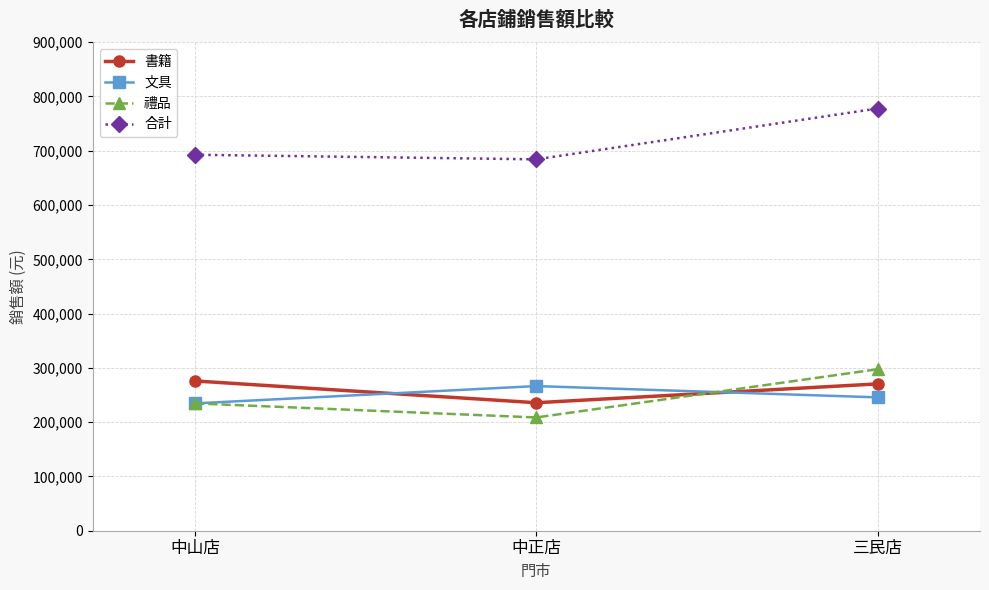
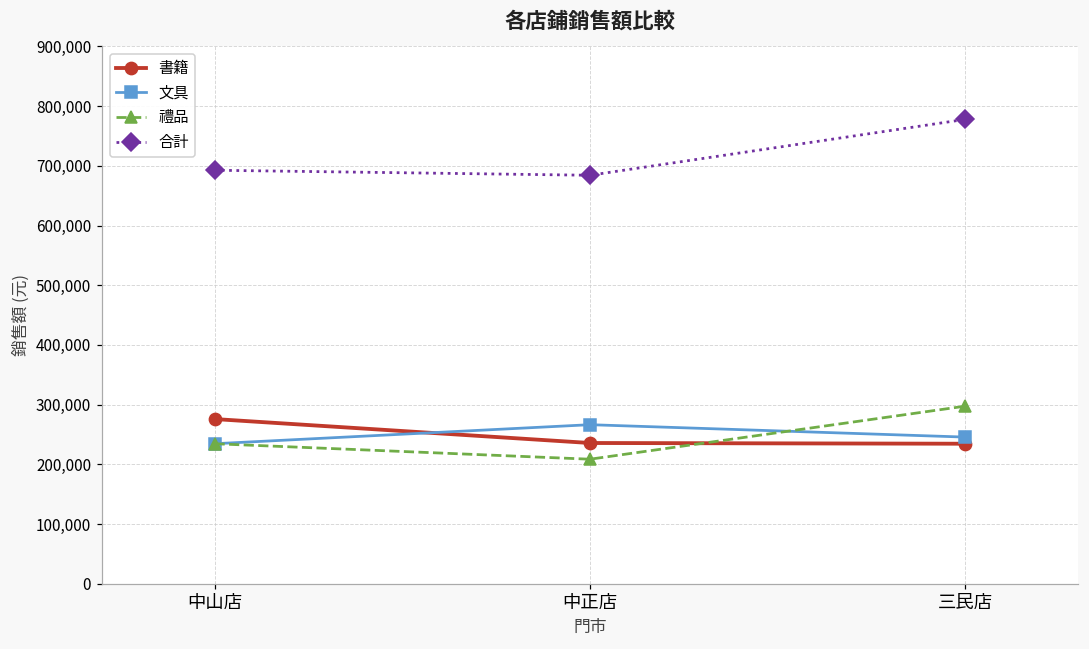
書籍, 三民店: 270,000 -> 230,000
